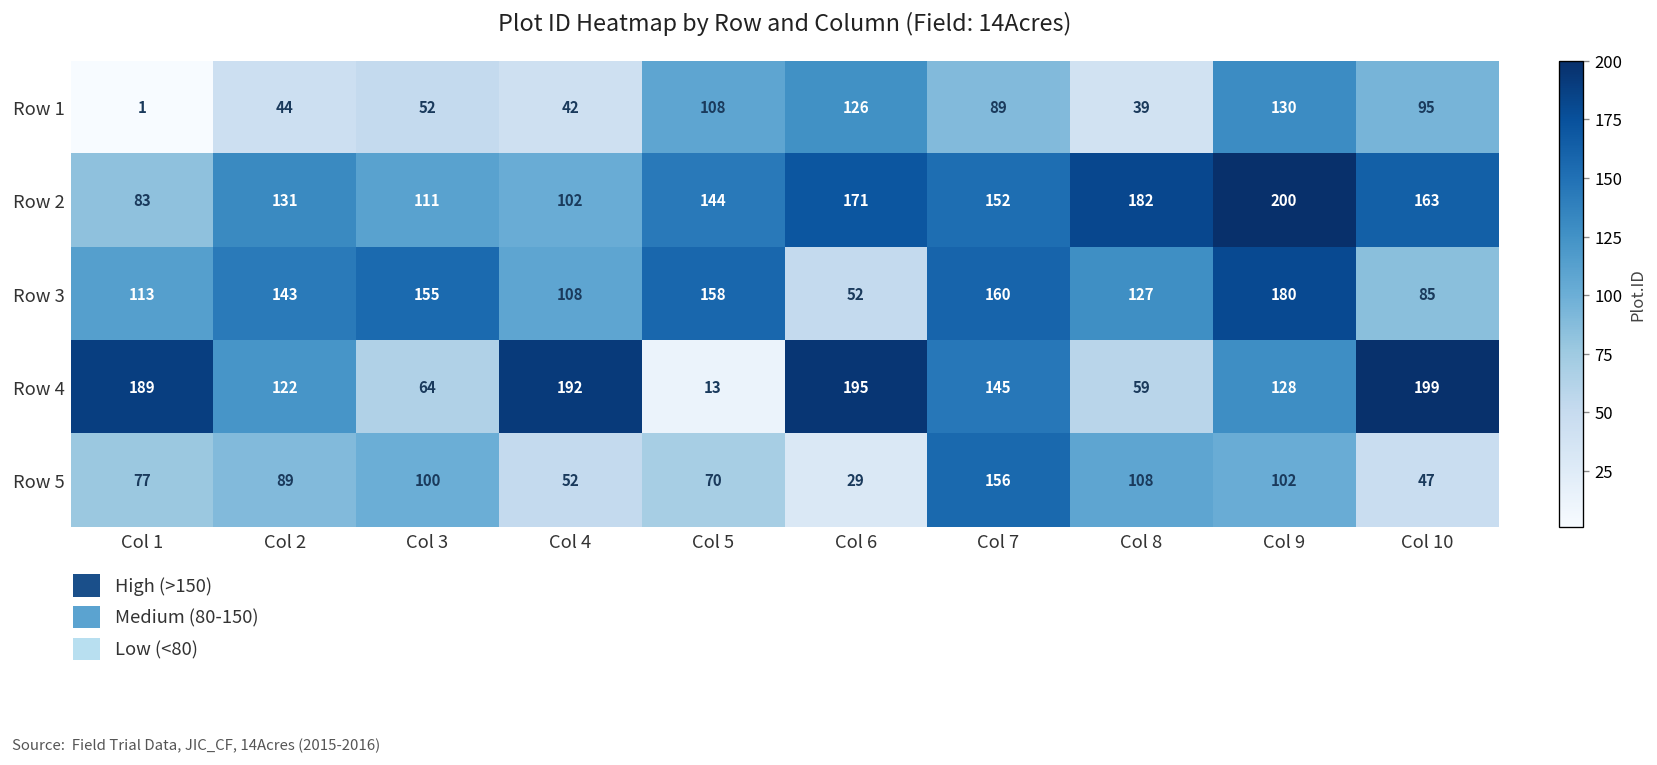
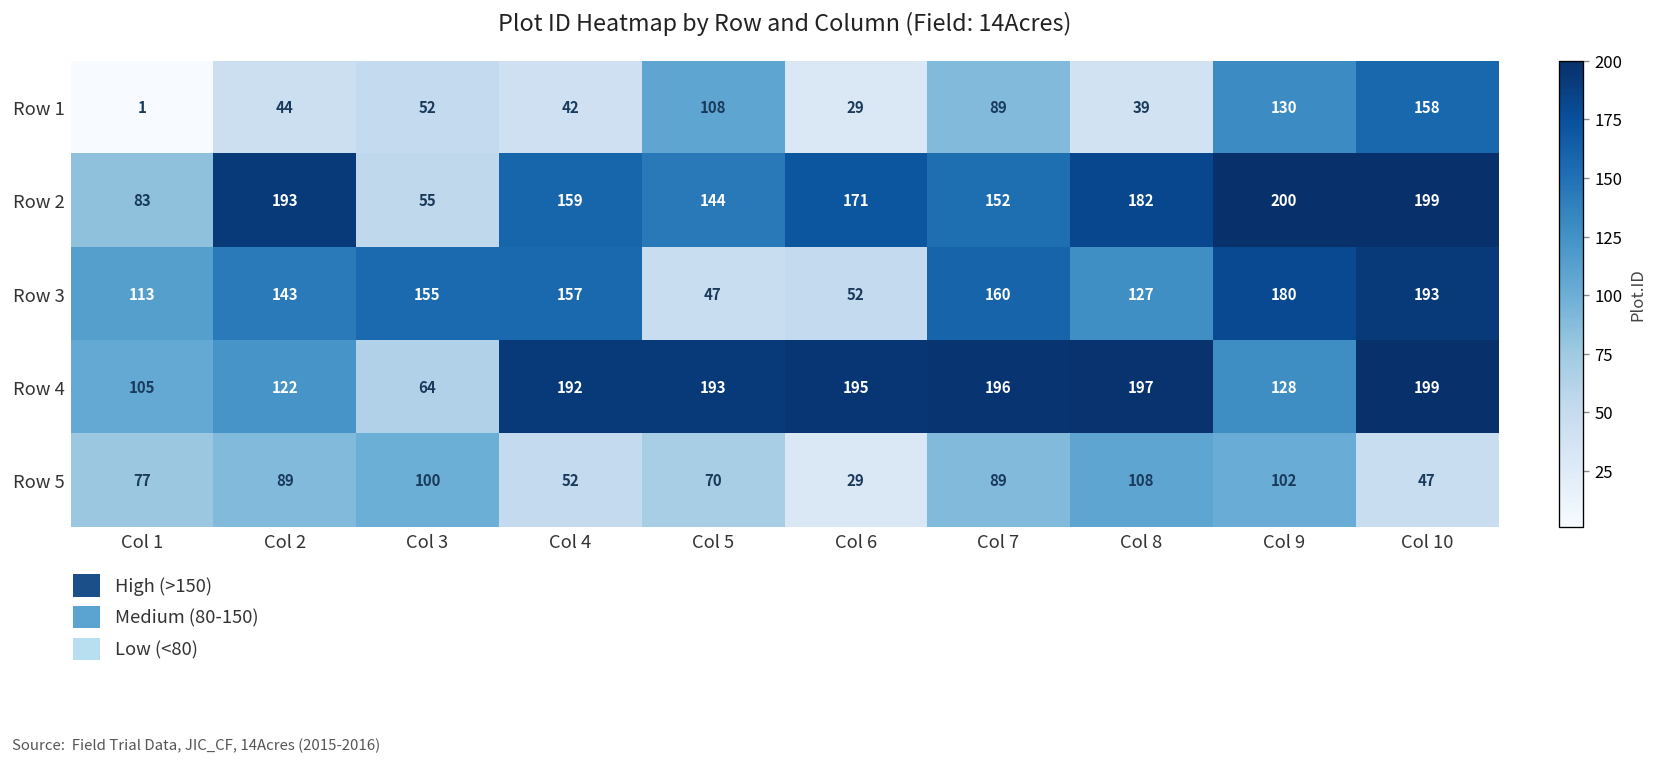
Row 1, Col 6: 126 -> 29
Row 1, Col 10: 95 -> 158
Row 2, Col 2: 131 -> 193
Row 2, Col 3: 111 -> 55
Row 2, Col 4: 102 -> 159
Row 2, Col 10: 163 -> 199
Row 3, Col 4: 108 -> 157
Row 3, Col 5: 158 -> 47
Row 3, Col 10: 85 -> 193
Row 4, Col 1: 189 -> 105
Row 4, Col 5: 13 -> 193
Row 4, Col 7: 145 -> 196
Row 4, Col 8: 59 -> 197
Row 5, Col 7: 156 -> 89
